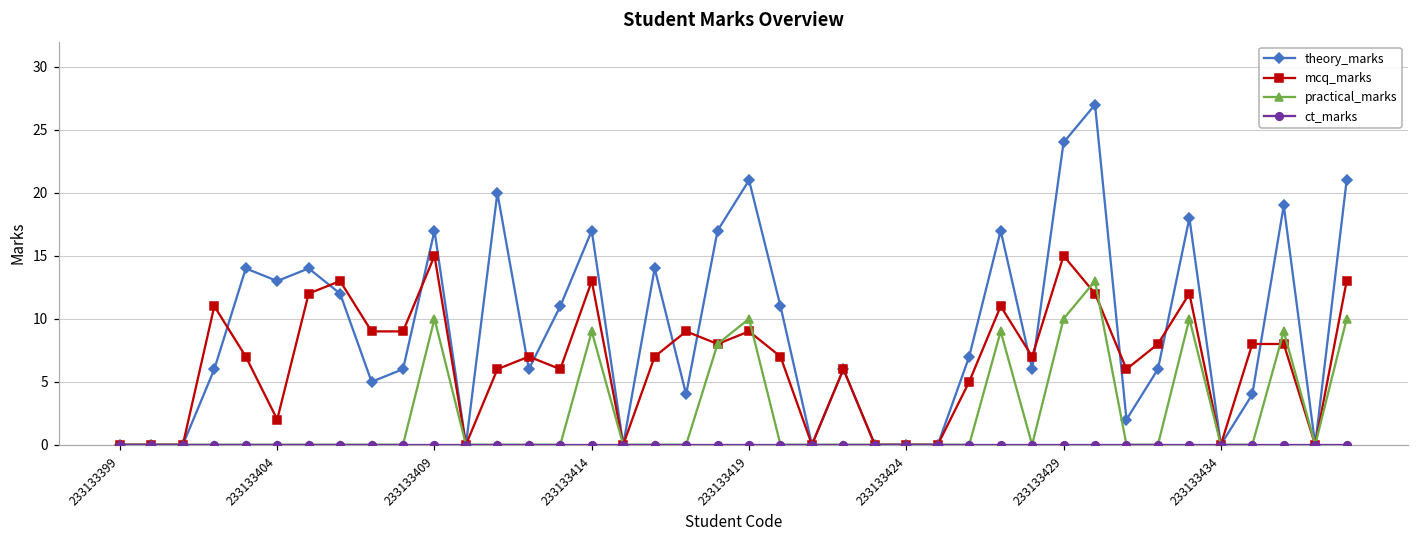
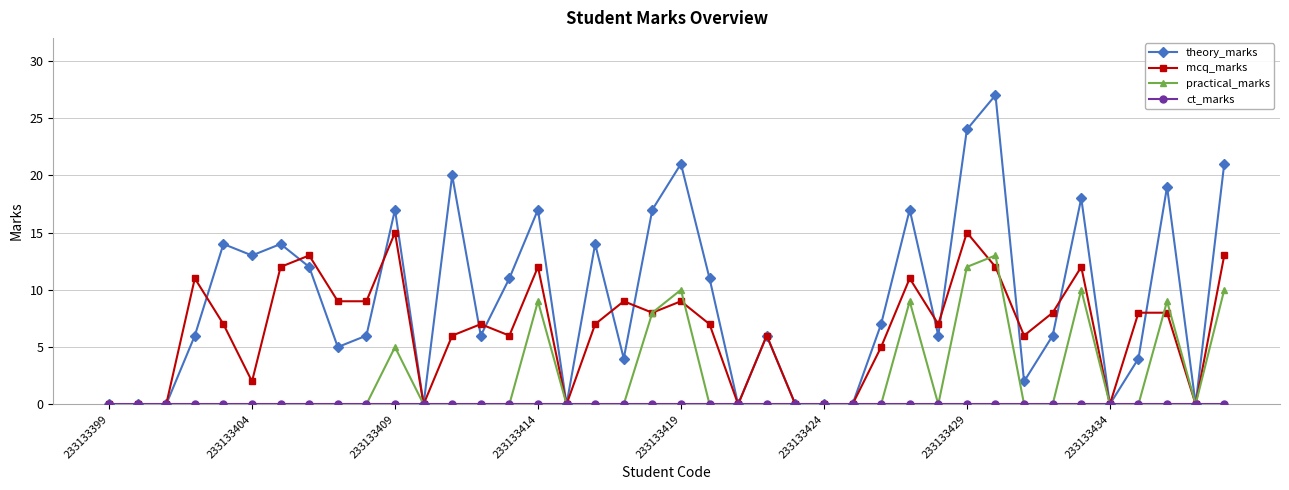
practical_marks, 233133409: 10 -> 5
mcq_marks, 233133414: 13 -> 12
practical_marks, 233133429: 10 -> 12
